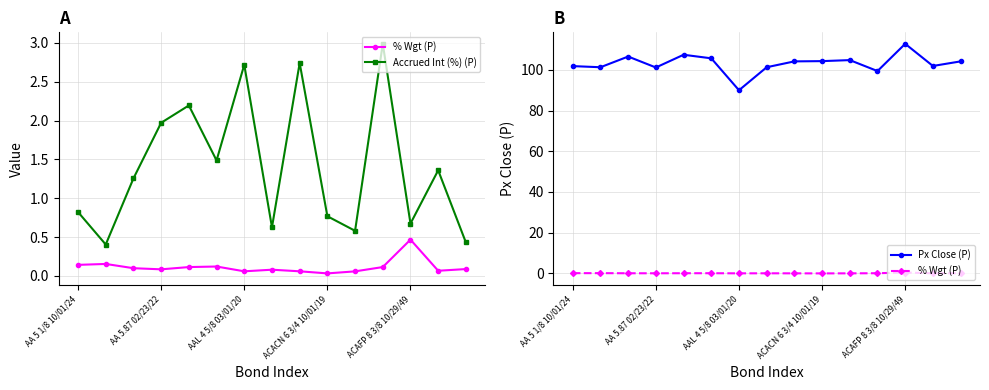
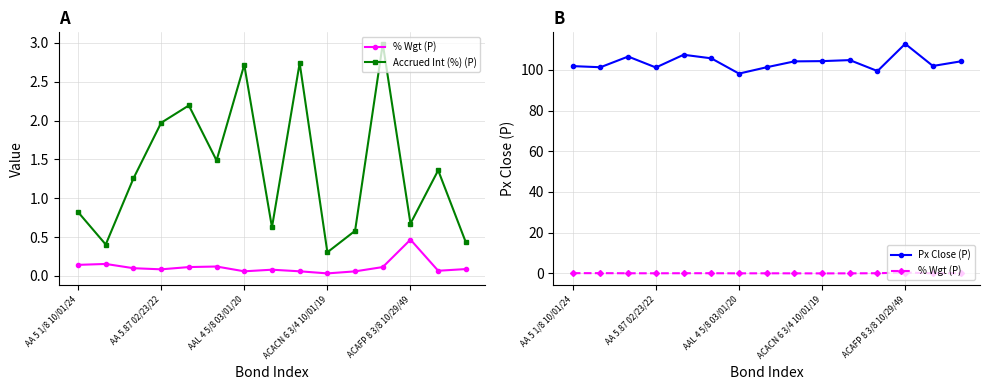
A, Accrued Int (%) (P), ACACN 6 3/4 10/01/19: 0.8 -> 0.3
B, Px Close (P), AAL 4 5/8 03/01/20: 90 -> 98
